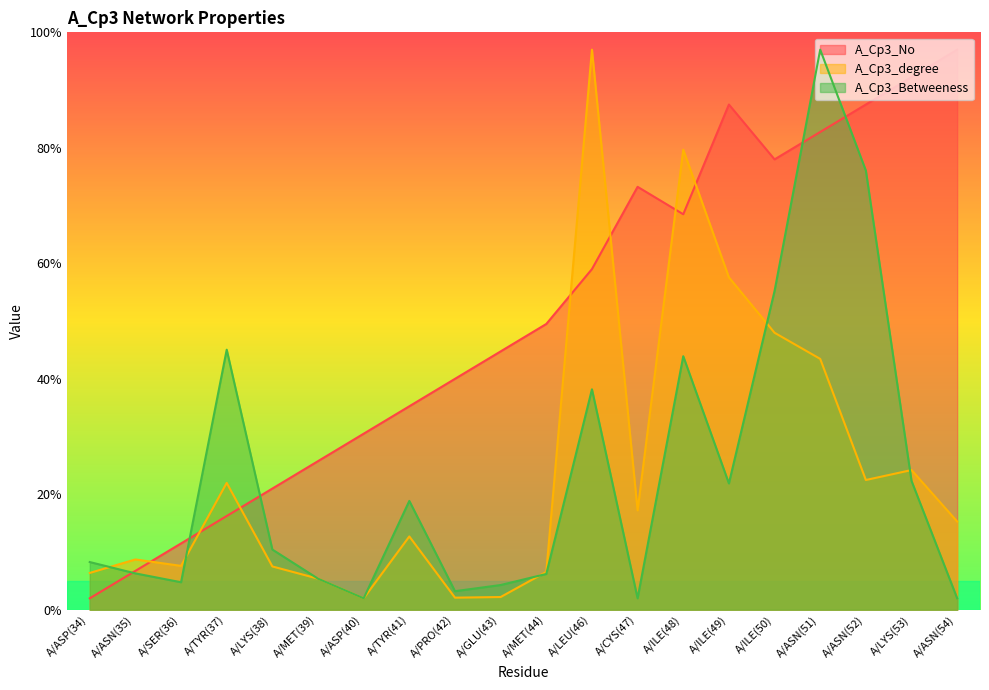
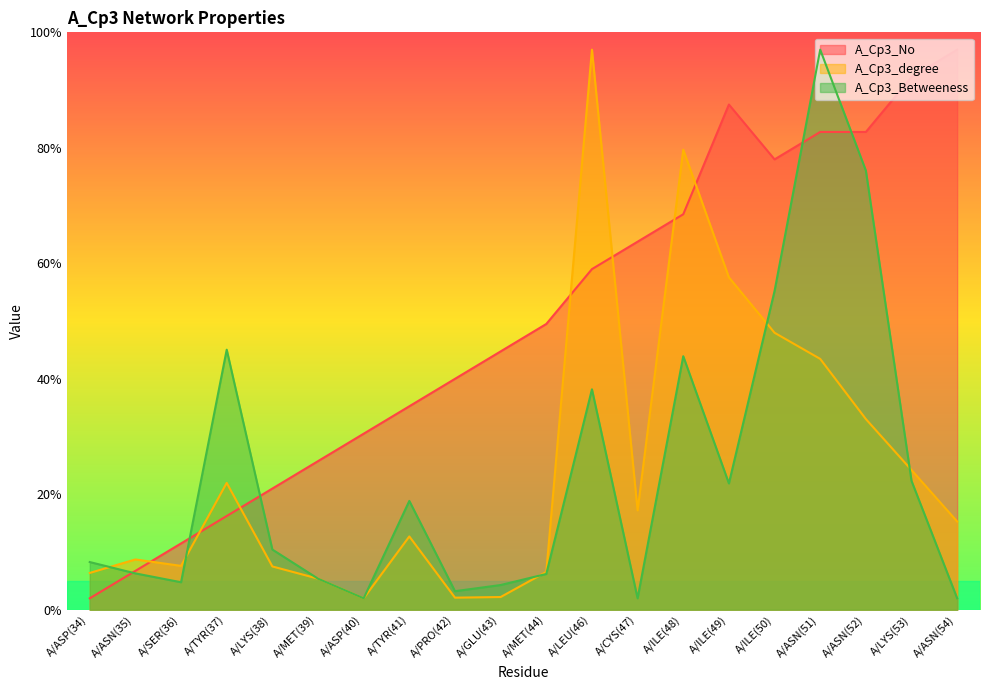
A_Cp3_No, A/CYS(47): 73% -> 64%
A_Cp3_No, A/ASN(52): 88% -> 83%
A_Cp3_degree, A/ASN(52): 22% -> 33%
